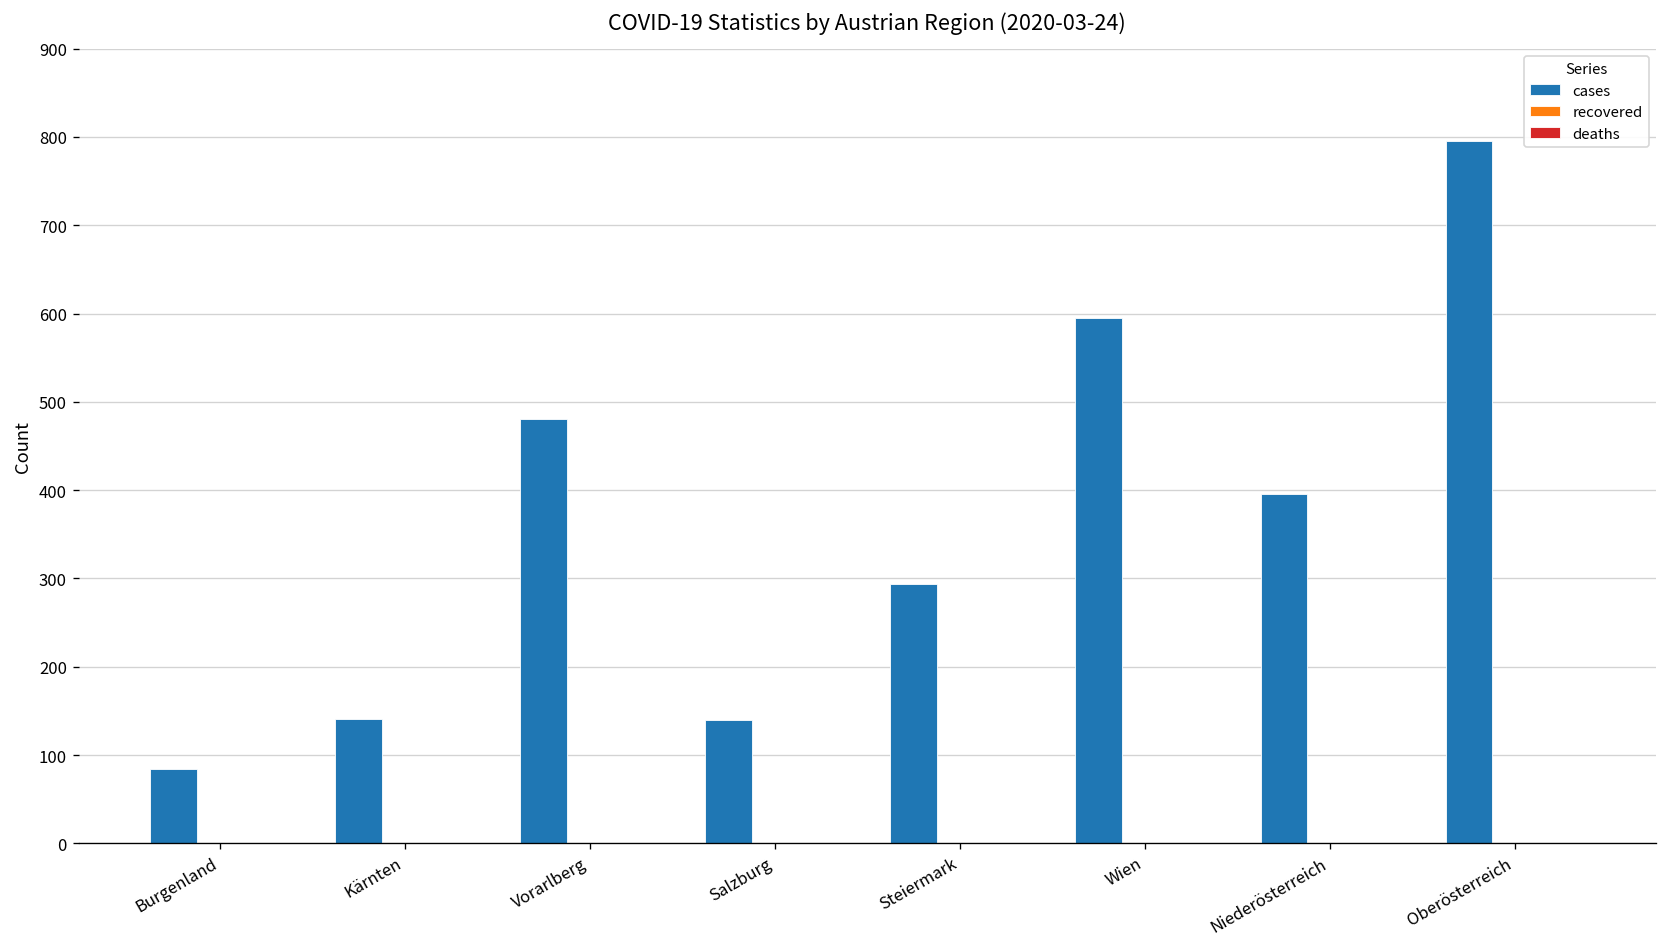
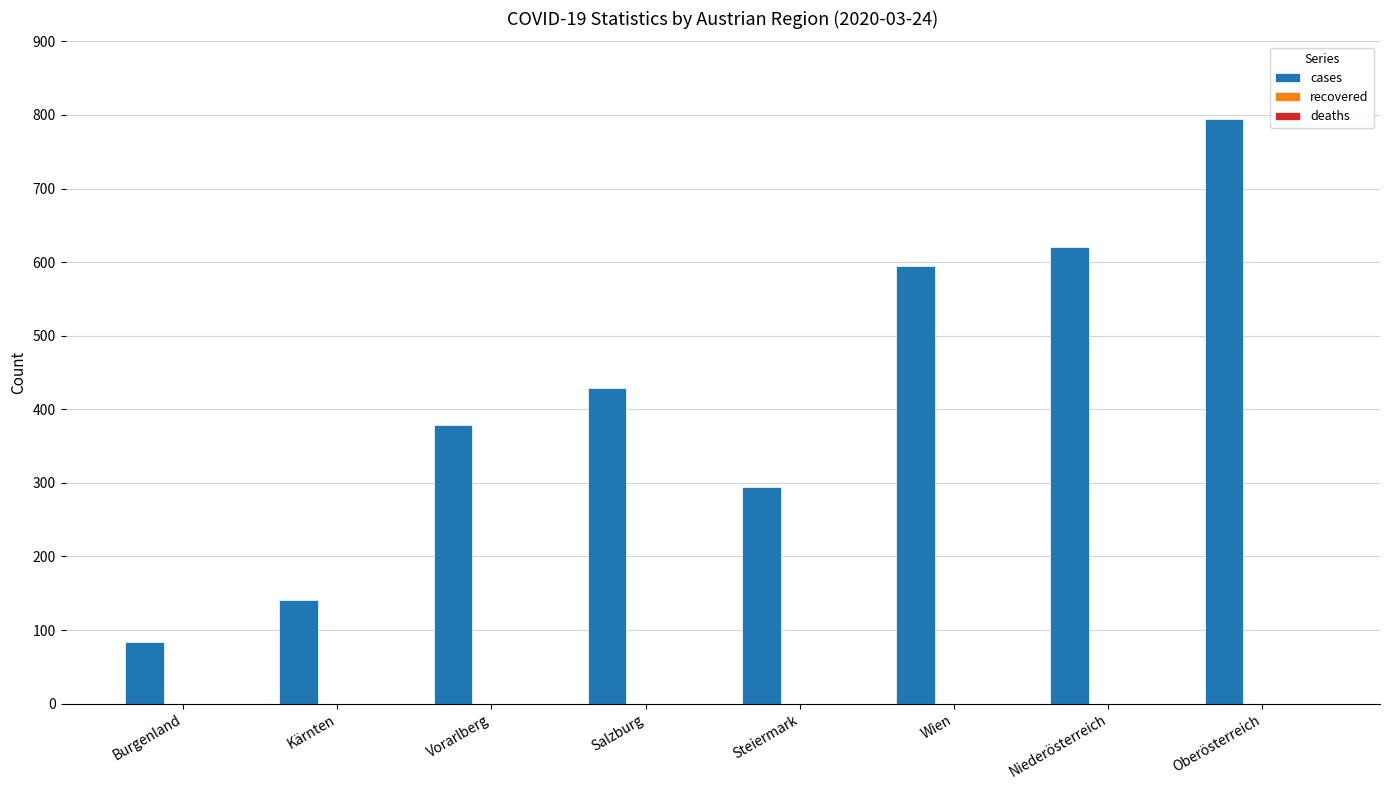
cases, Vorarlberg: 480 -> 380
cases, Salzburg: 140 -> 430
cases, Niederösterreich: 400 -> 620
